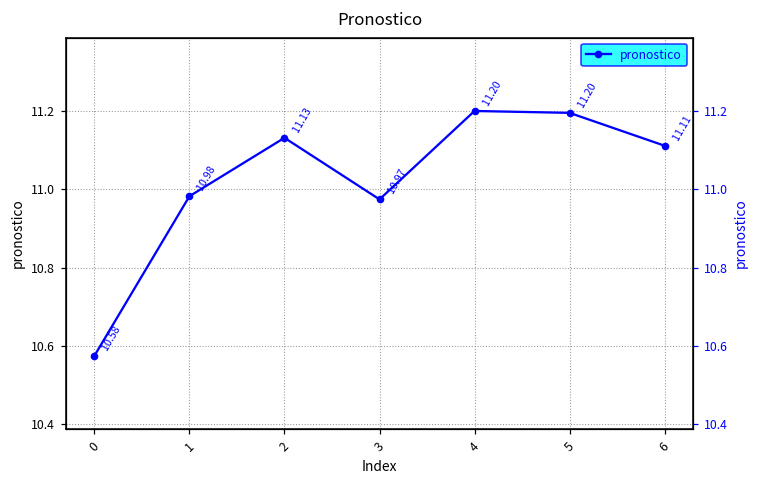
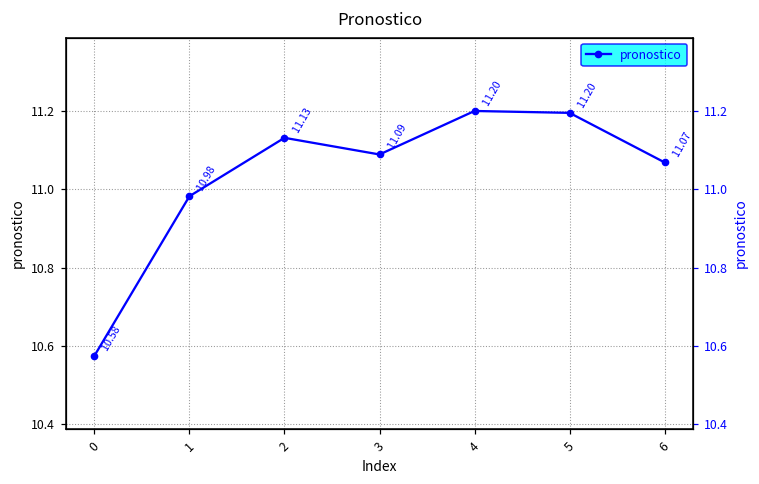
3: 10.97 -> 11.09
6: 11.11 -> 11.07
